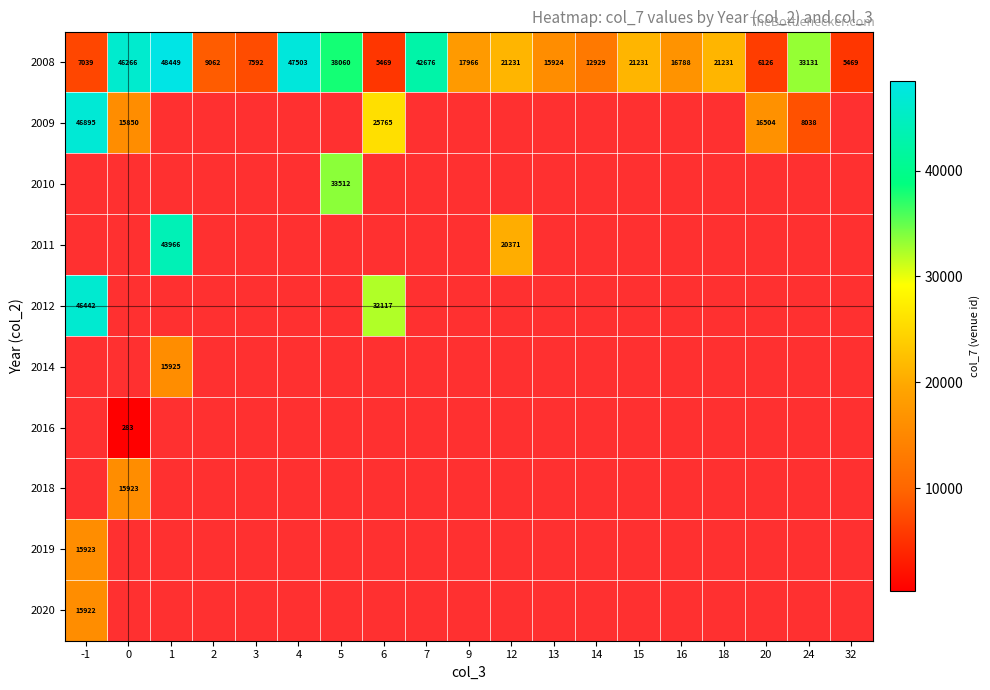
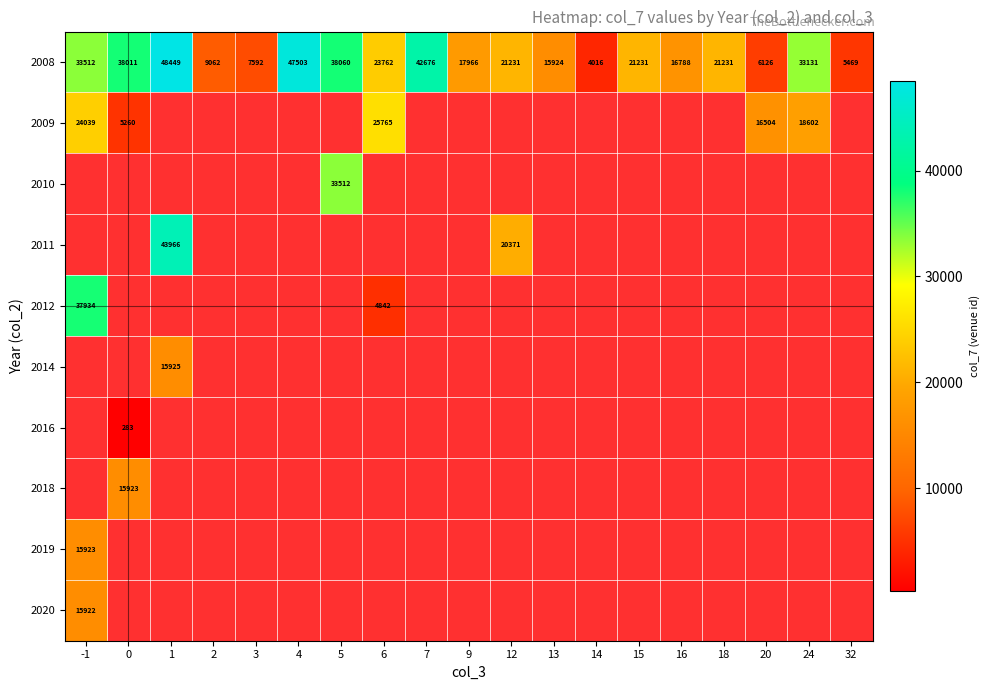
2008, -1: 7039 -> 33512
2008, 0: 46266 -> 38011
2008, 6: 5469 -> 23762
2008, 14: 12929 -> 4016
2009, -1: 46895 -> 24039
2009, 0: 15850 -> 5260
2009, 24: 8038 -> 18602
2012, -1: 46442 -> 37934
2012, 6: 32117 -> 4842
